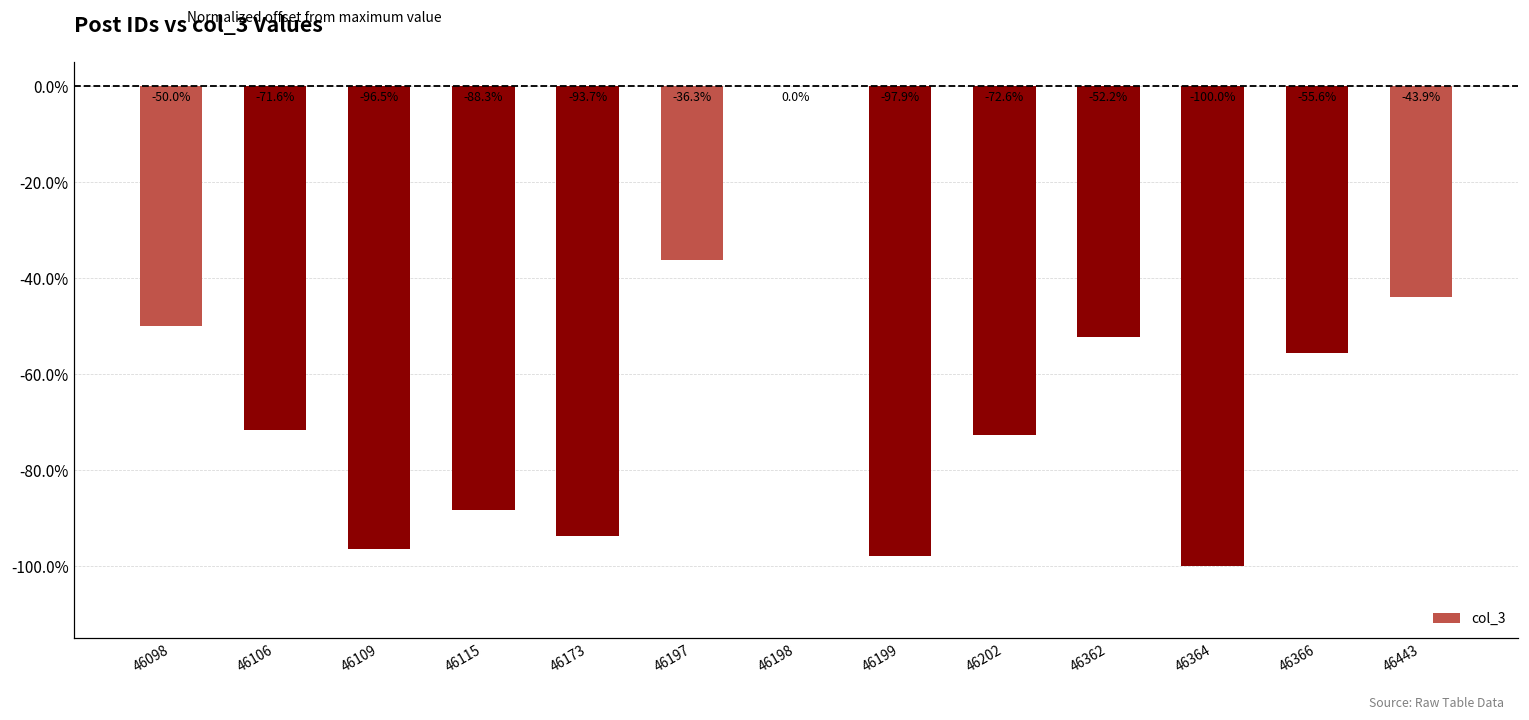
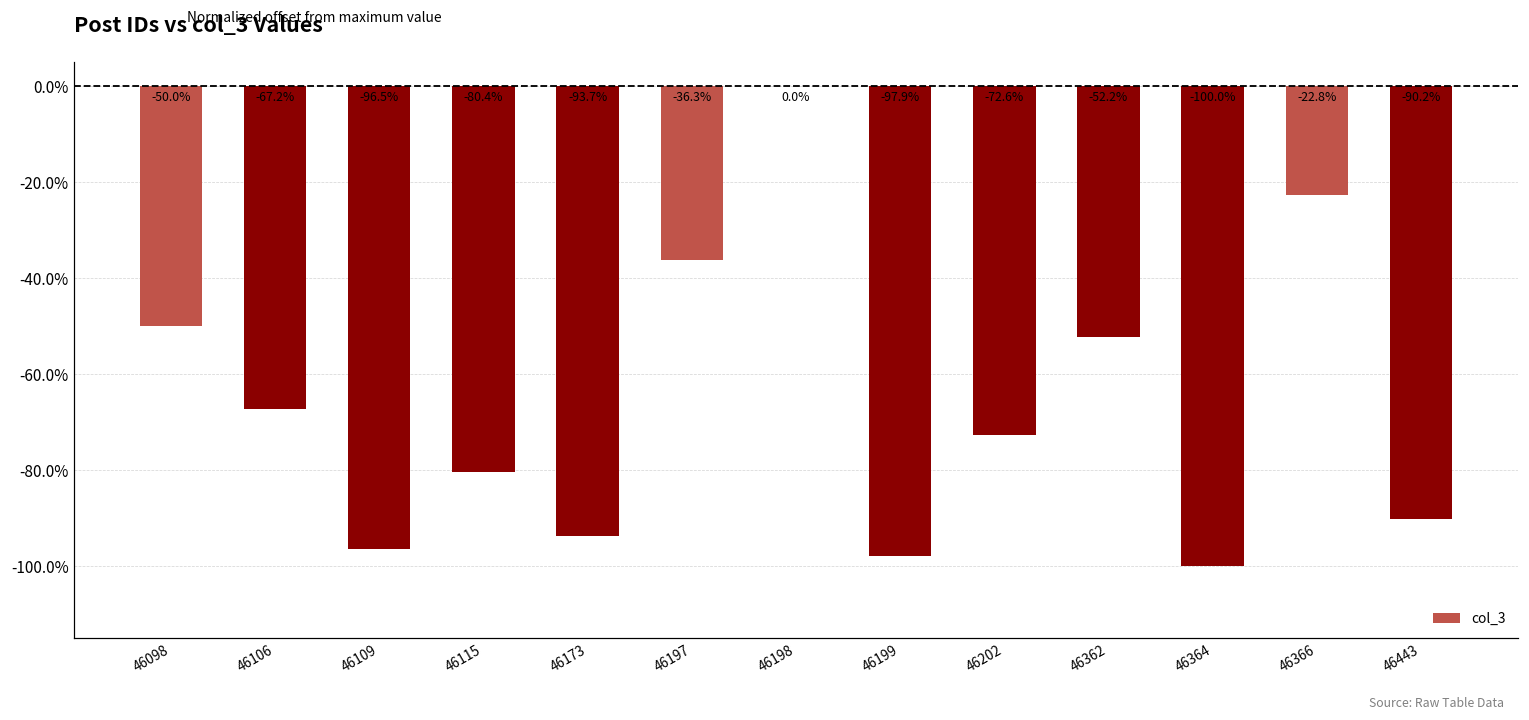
46106: -71.6% -> -67.2%
46115: -88.3% -> -80.4%
46366: -55.6% -> -22.8%
46443: -43.9% -> -90.2%
